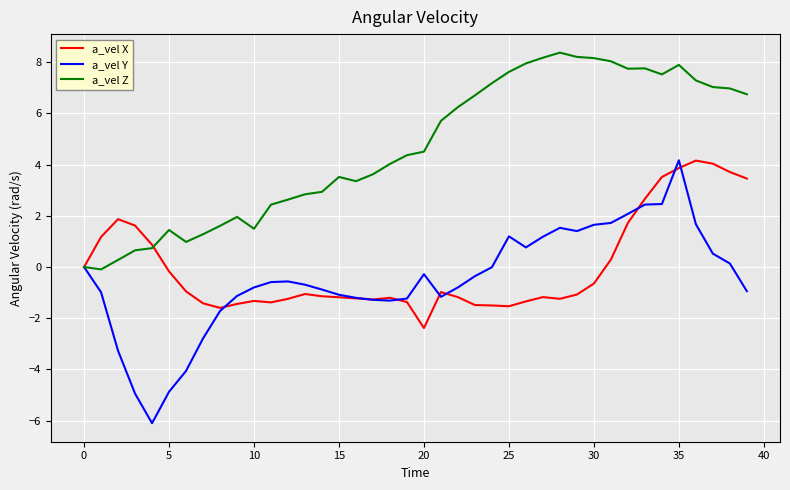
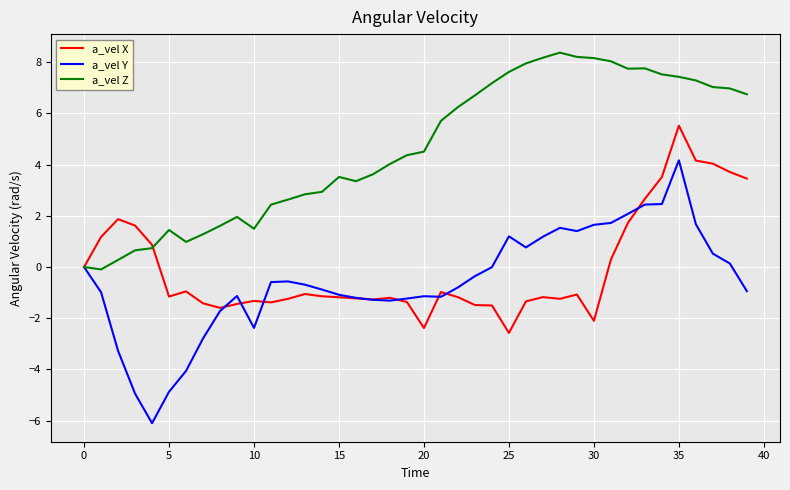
a_vel X, 5: -0.2 -> -1.2
a_vel Y, 10: -0.8 -> -2.4
a_vel Y, 20: -0.3 -> -1.1
a_vel X, 25: -1.5 -> -2.6
a_vel X, 30: -0.6 -> -2.1
a_vel X, 35: 3.9 -> 5.5
a_vel Z, 35: 7.9 -> 7.4
